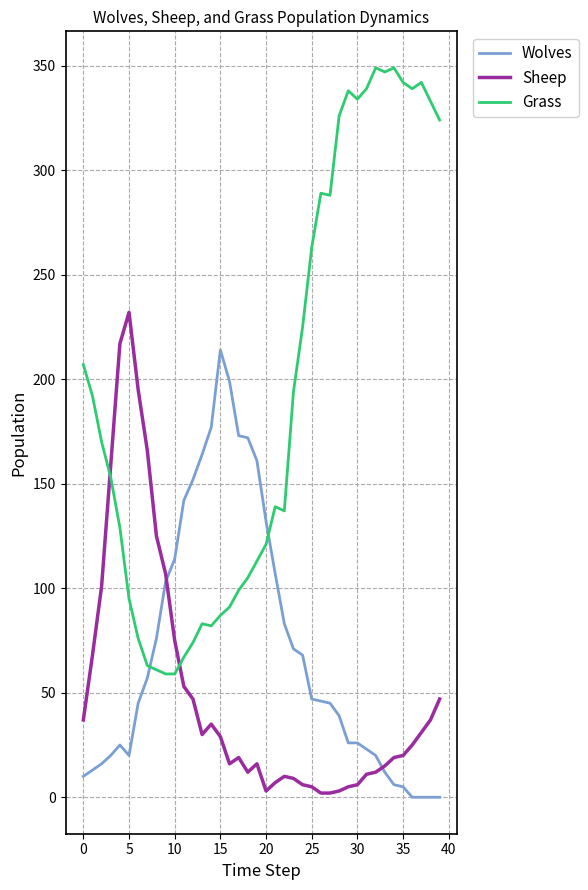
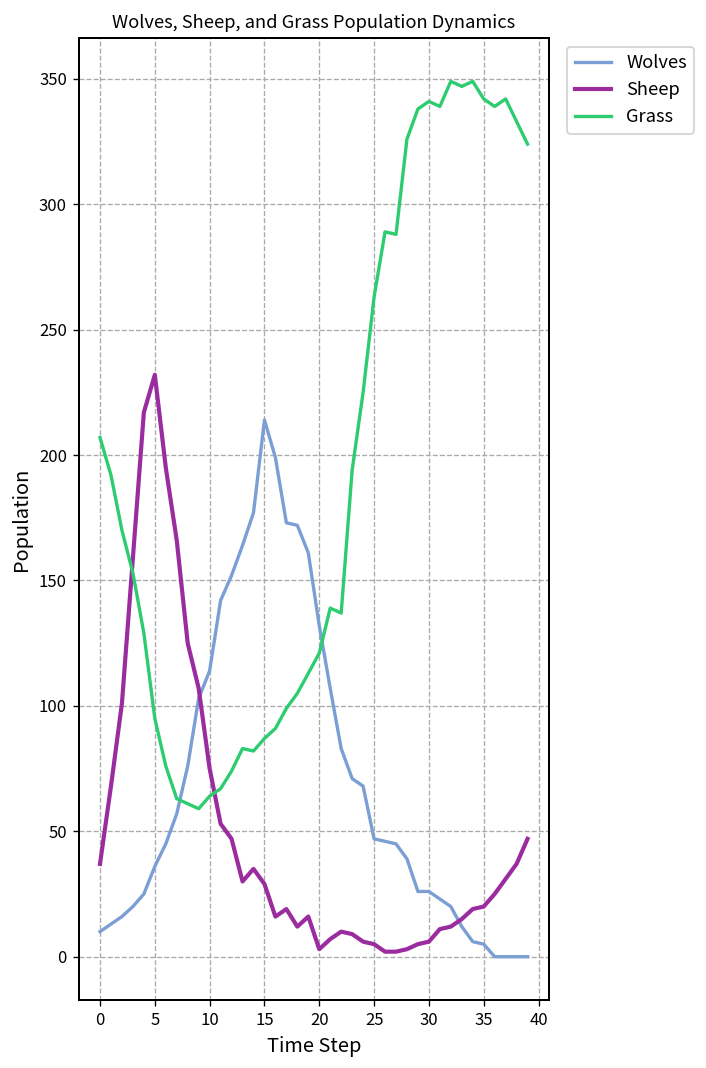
Wolves, 5: 20 -> 36
Grass, 10: 59 -> 64
Grass, 30: 334 -> 341
